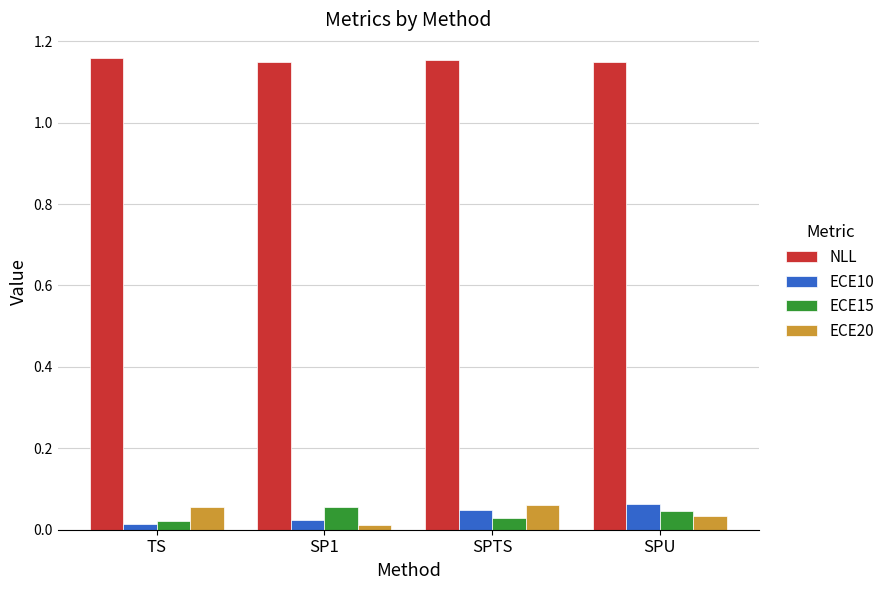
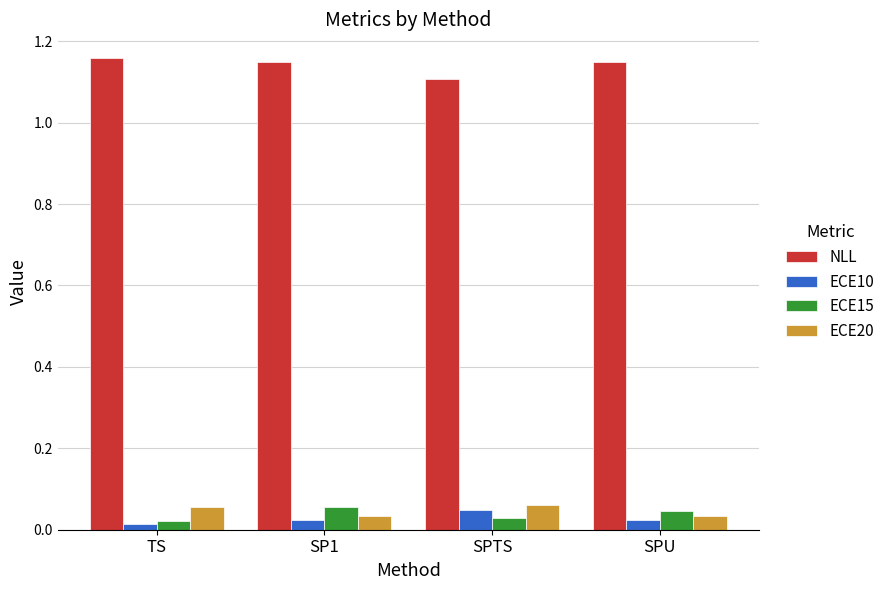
ECE20, SP1: 0.01 -> 0.03
NLL, SPTS: 1.15 -> 1.11
ECE10, SPU: 0.06 -> 0.02
